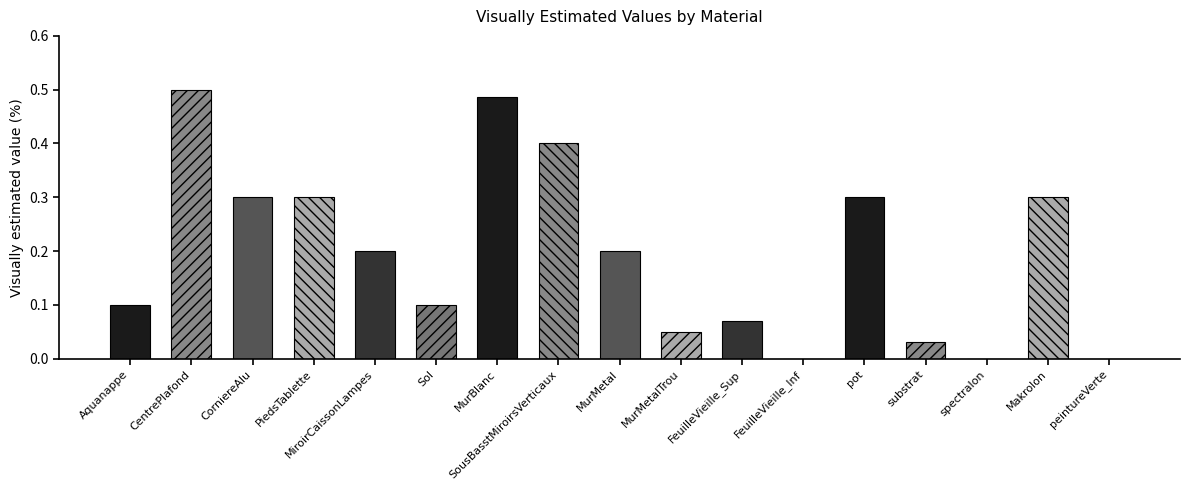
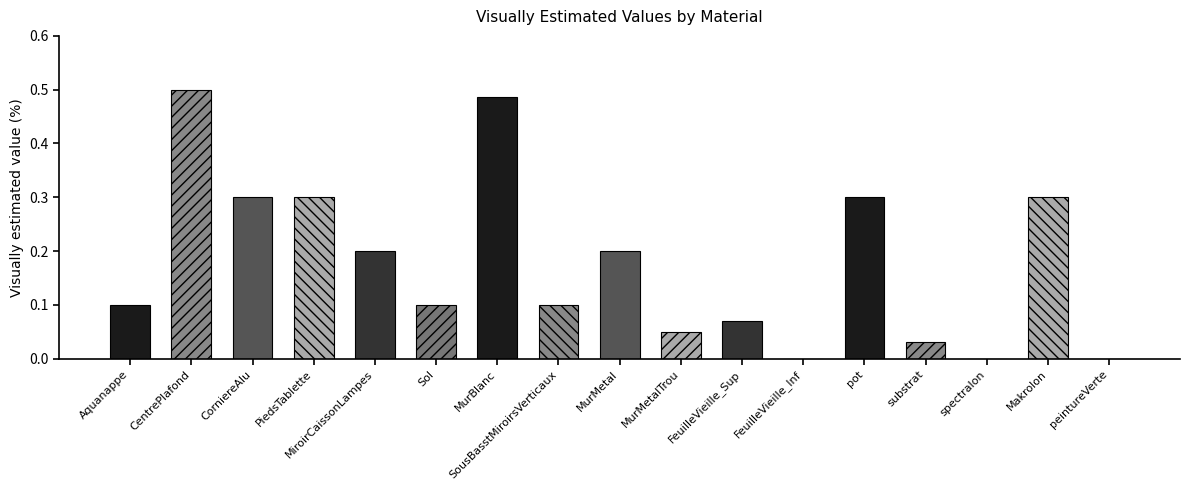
SousBasstMiroirsVerticaux: 0.4 -> 0.1
